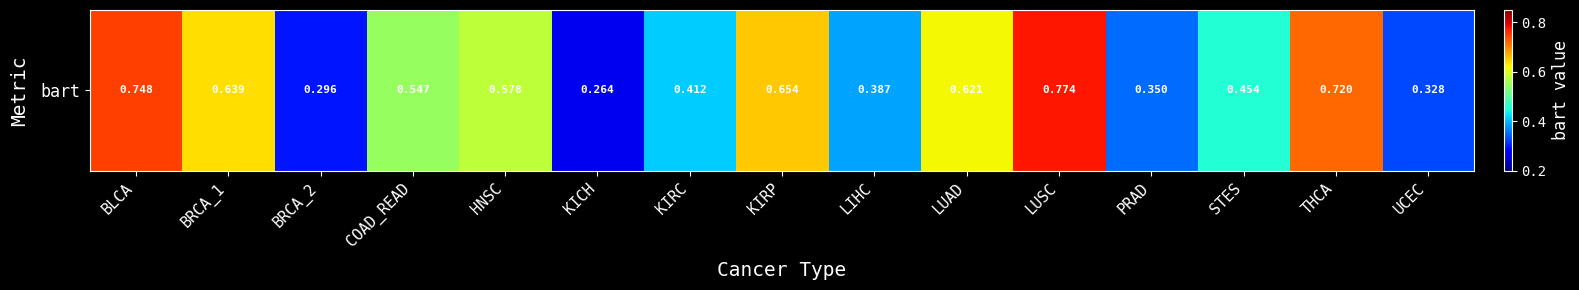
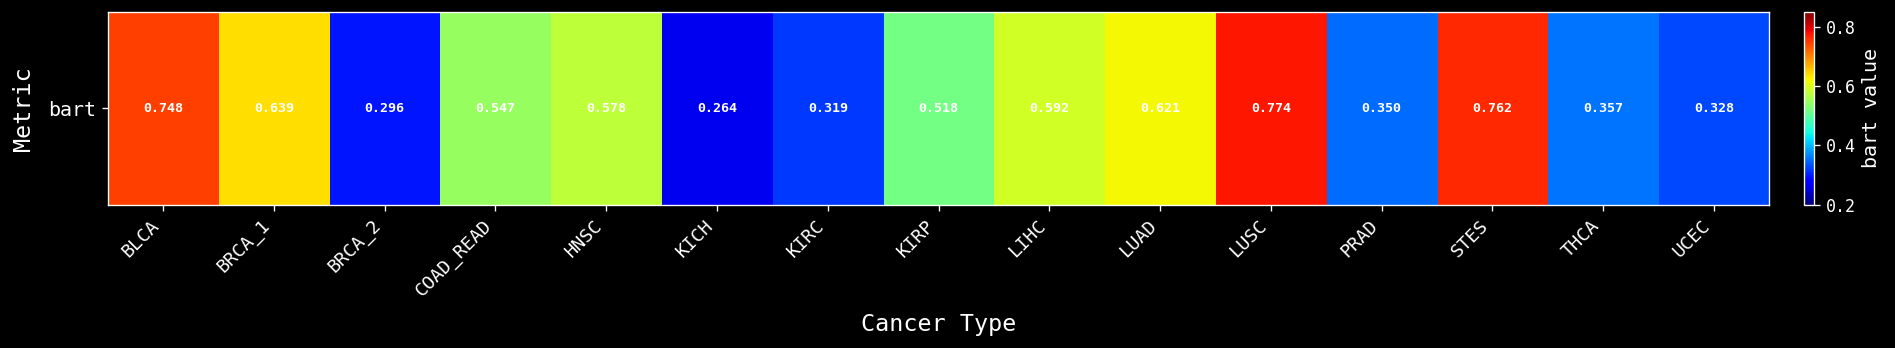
bart, KIRC: 0.412 -> 0.319
bart, KIRP: 0.654 -> 0.518
bart, LIHC: 0.387 -> 0.592
bart, STES: 0.454 -> 0.762
bart, THCA: 0.720 -> 0.357
